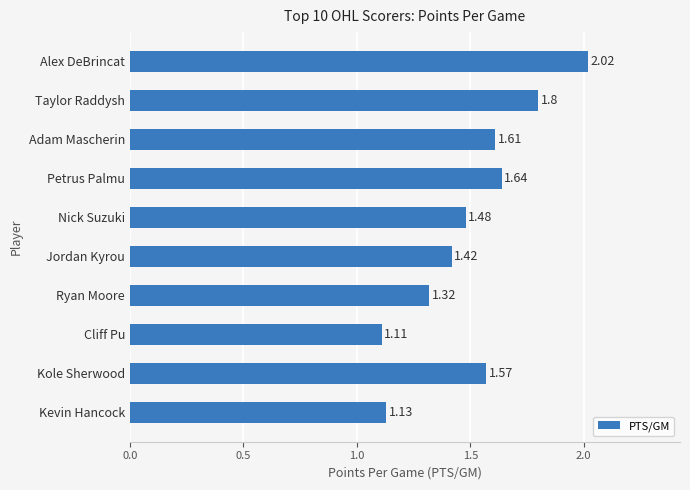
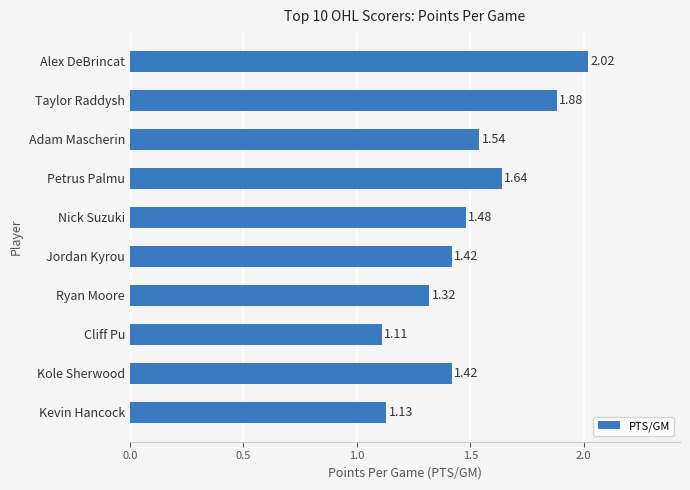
Taylor Raddysh: 1.8 -> 1.88
Adam Mascherin: 1.61 -> 1.54
Kole Sherwood: 1.57 -> 1.42
